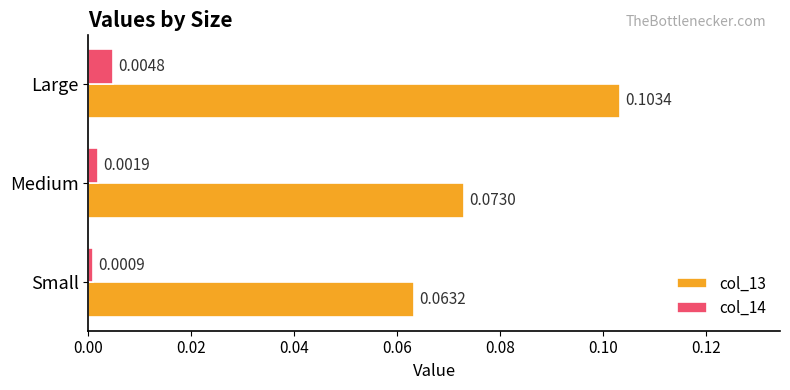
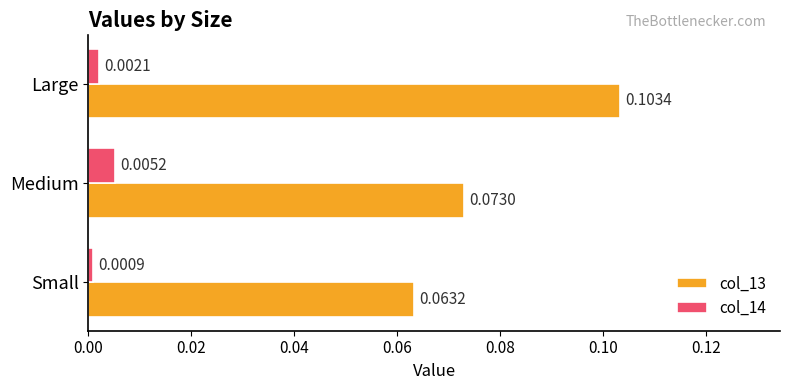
col_14, Large: 0.0048 -> 0.0021
col_14, Medium: 0.0019 -> 0.0052
